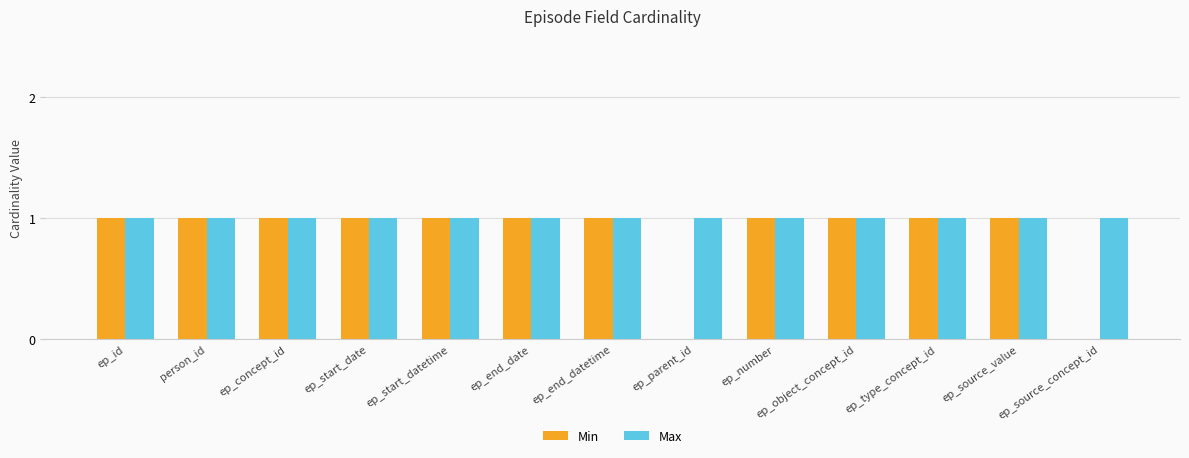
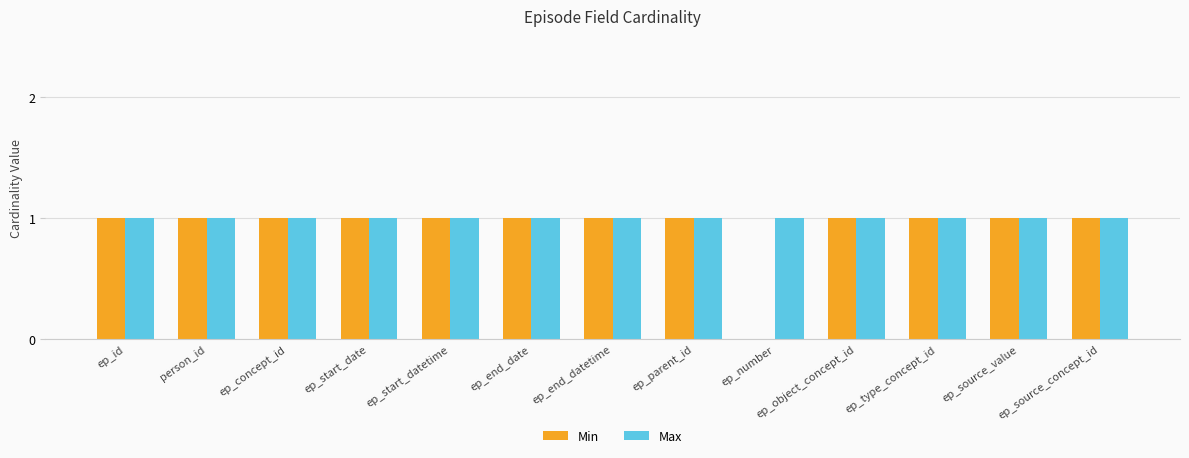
Min, ep_parent_id: 0 -> 1
Min, ep_number: 1 -> 0
Min, ep_source_concept_id: 0 -> 1
